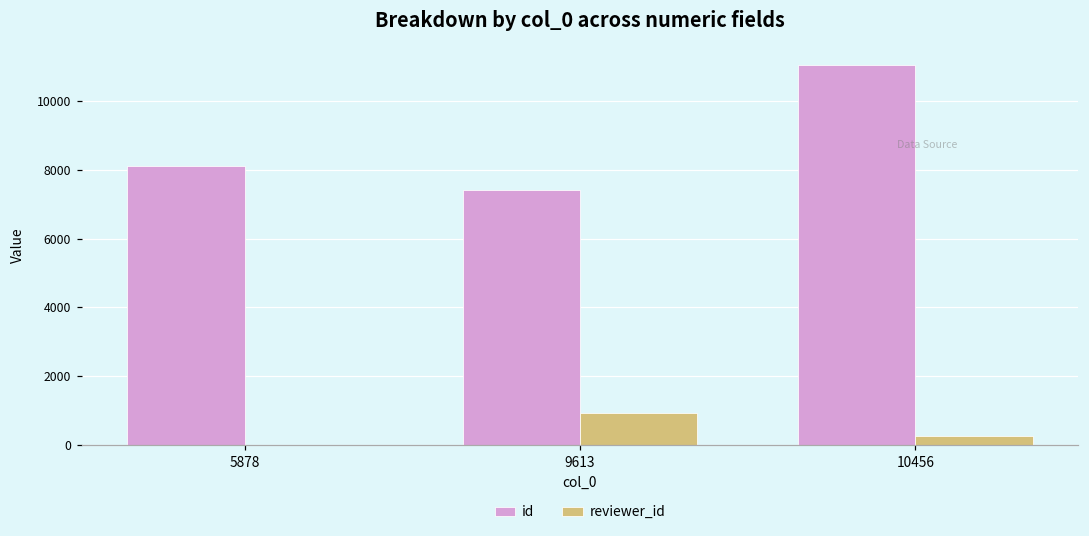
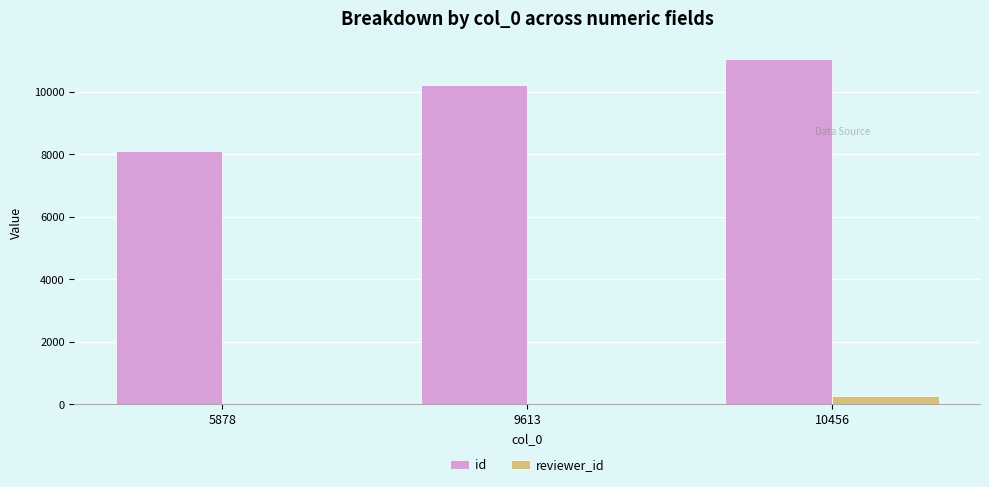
id, 9613: 7400 -> 10200
reviewer_id, 9613: 900 -> 0
